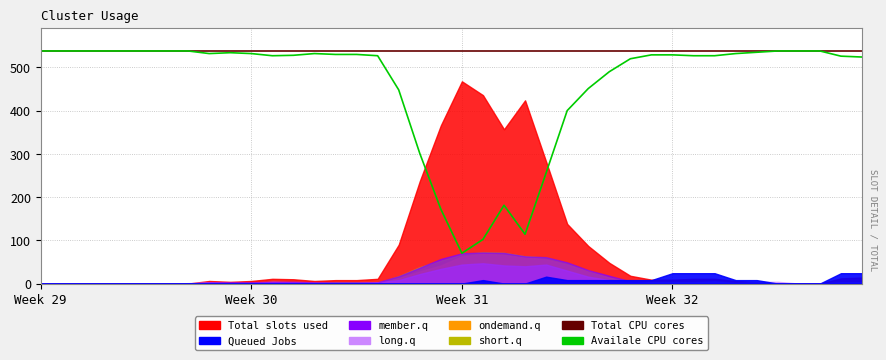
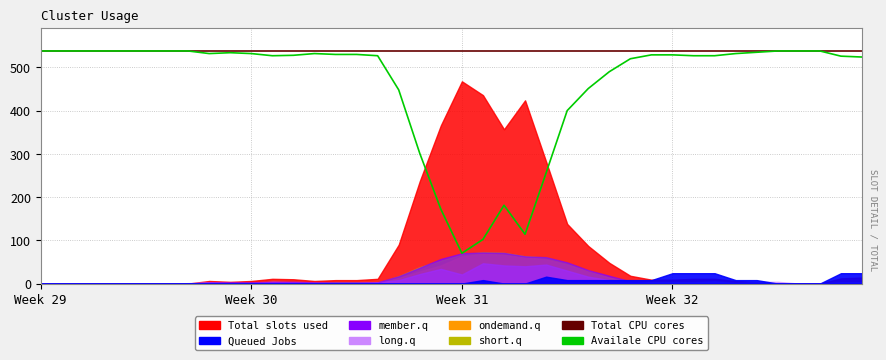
long.q, Week 31: 40 -> 20
